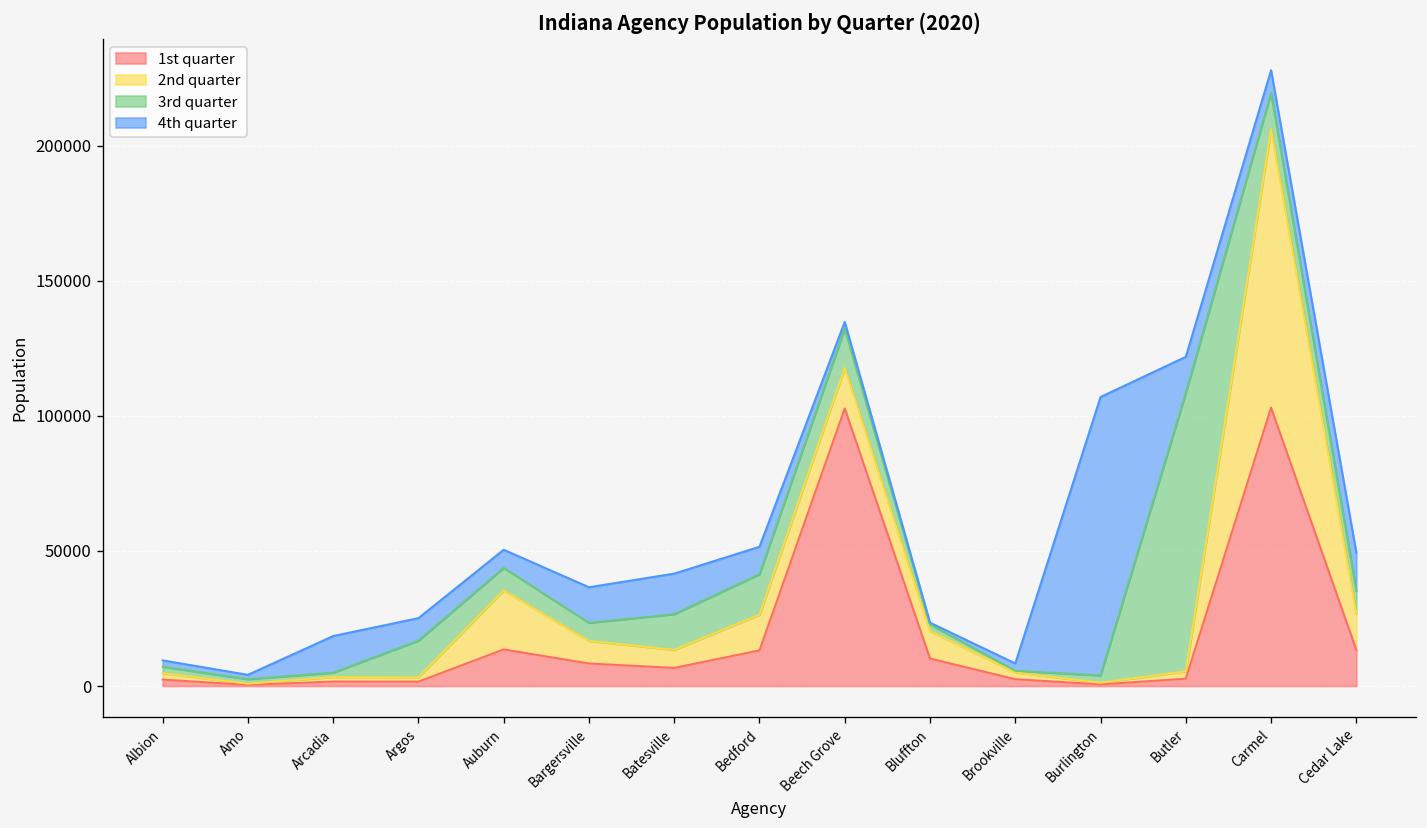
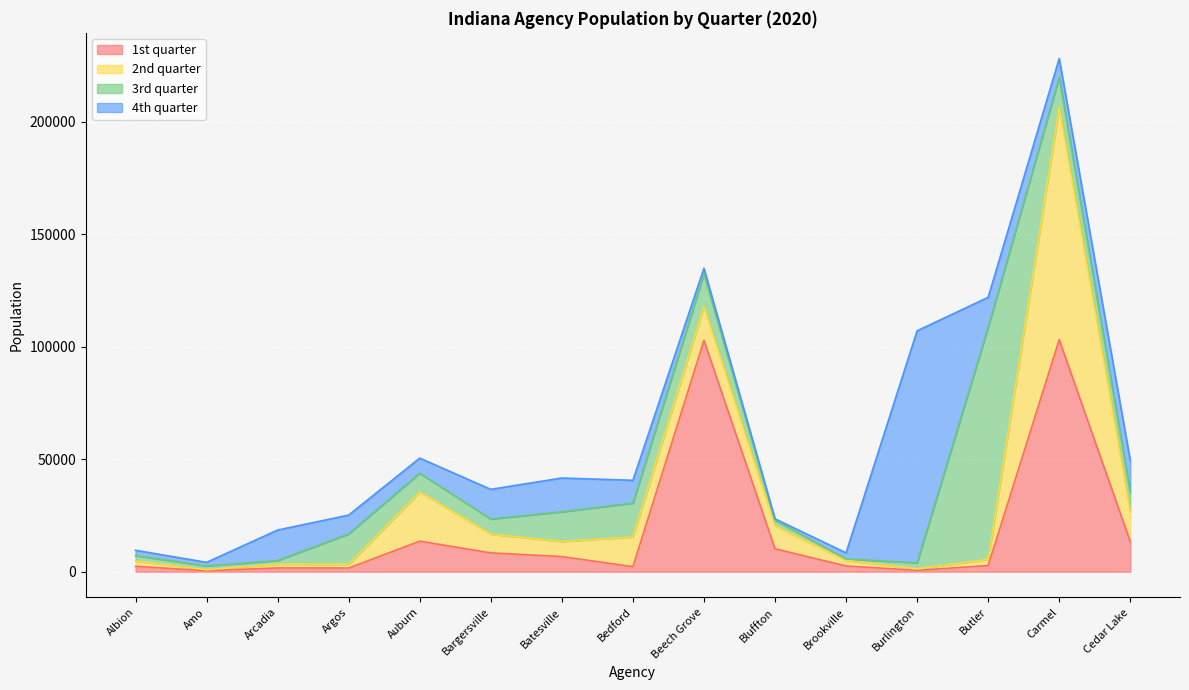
1st quarter, Bedford: 13000 -> 2000
